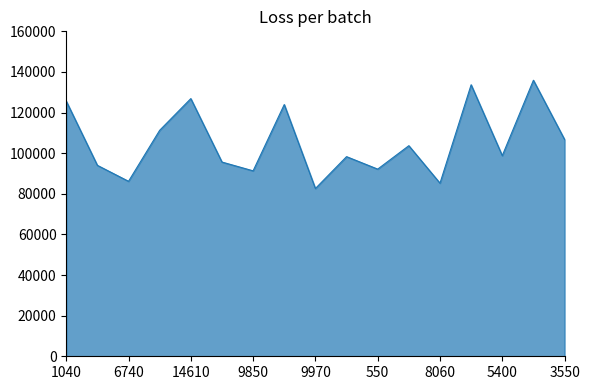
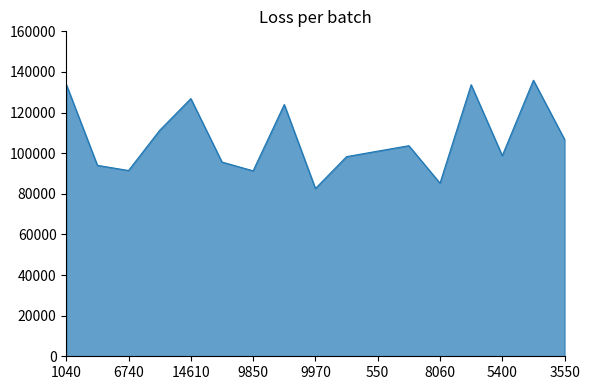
1040: 126000 -> 134000
6740: 86000 -> 91000
550: 92000 -> 101000
